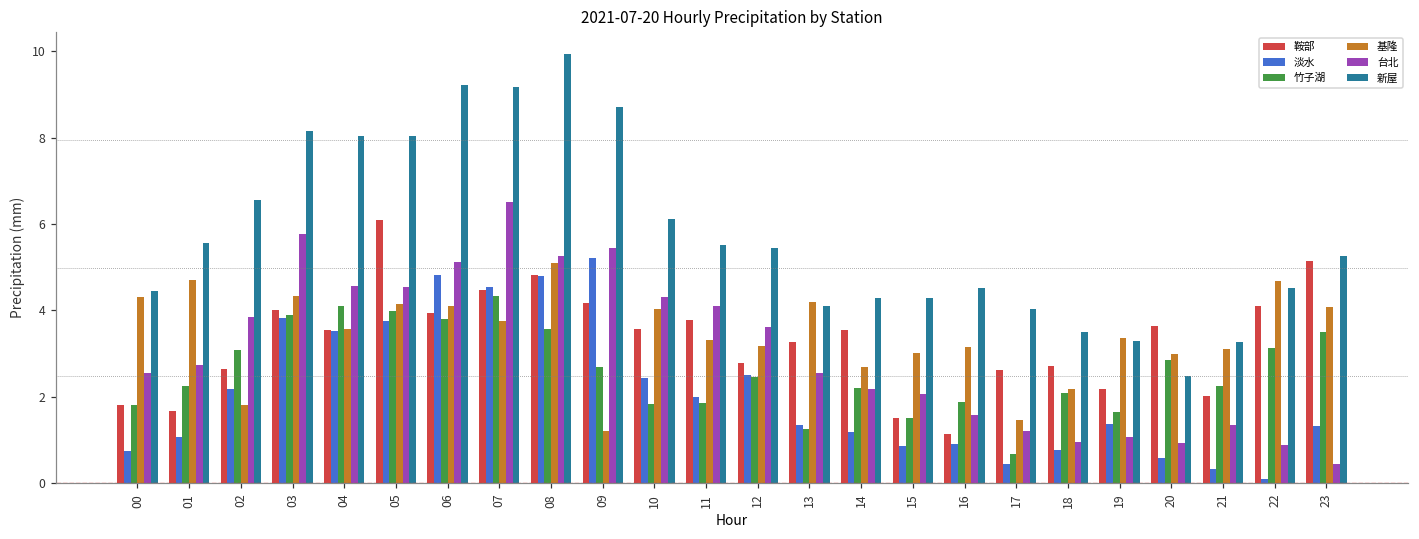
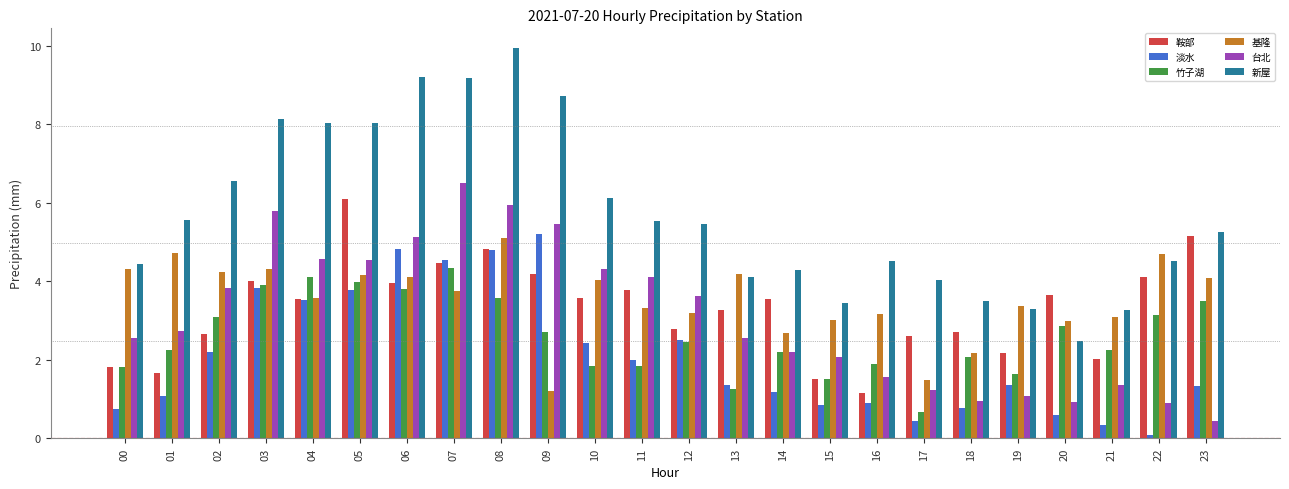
基隆, 02: 1.8 -> 4.2
台北, 08: 5.3 -> 5.9
新屋, 15: 4.3 -> 3.4
